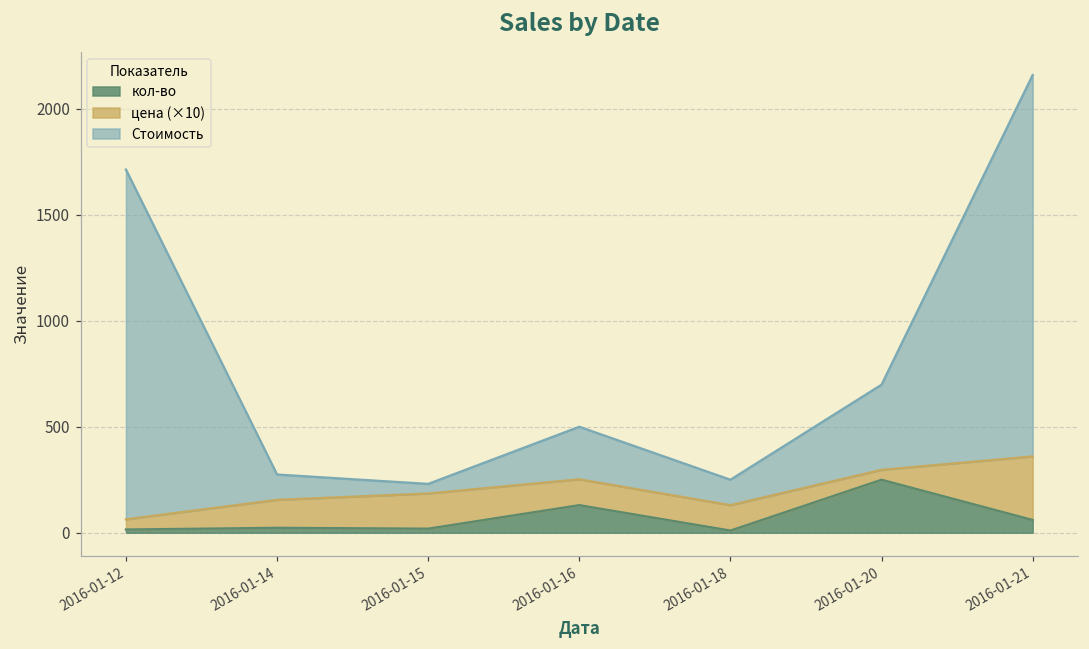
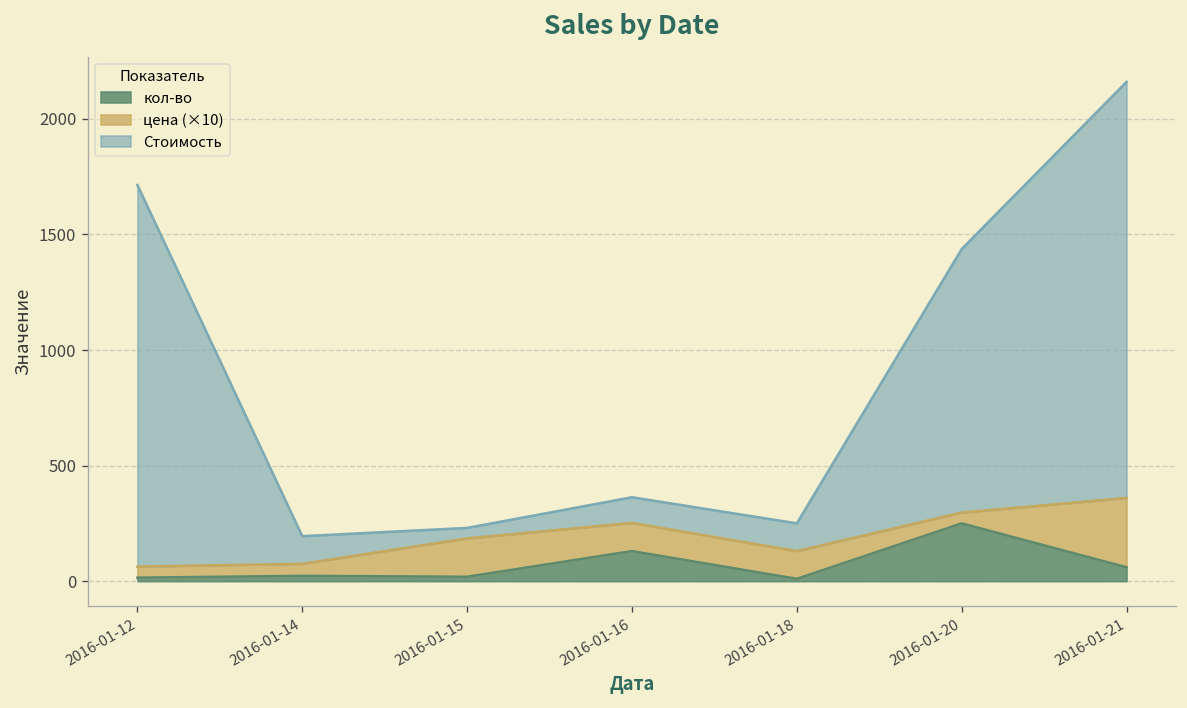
цена (×10), 2016-01-14: 130 -> 50
Стоимость, 2016-01-16: 250 -> 110
Стоимость, 2016-01-20: 400 -> 1140
